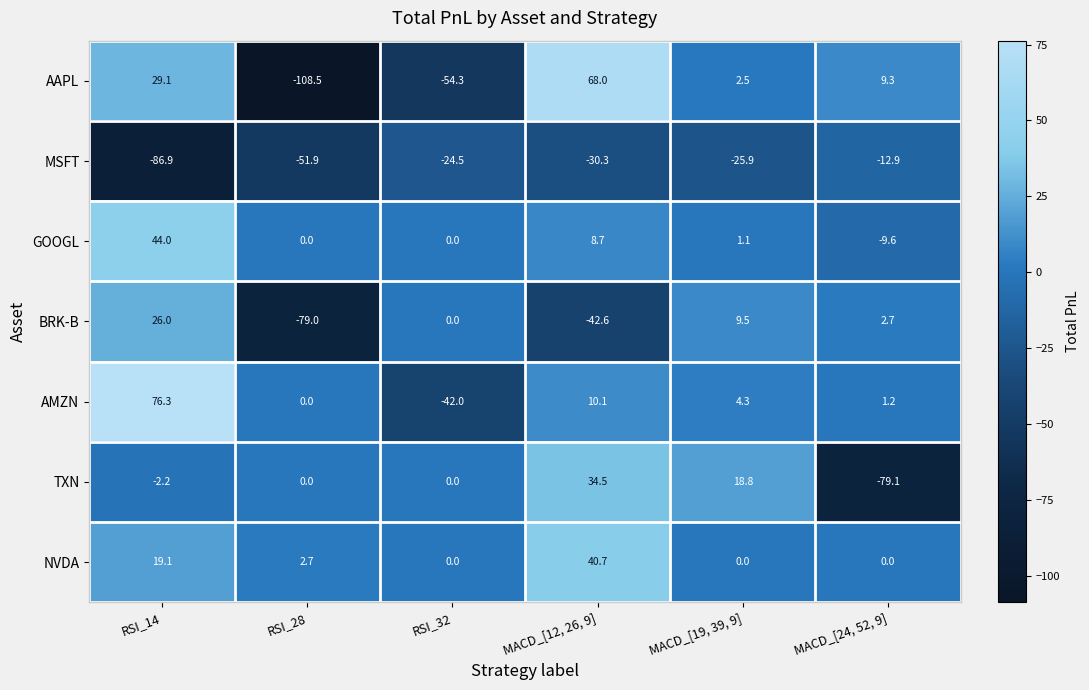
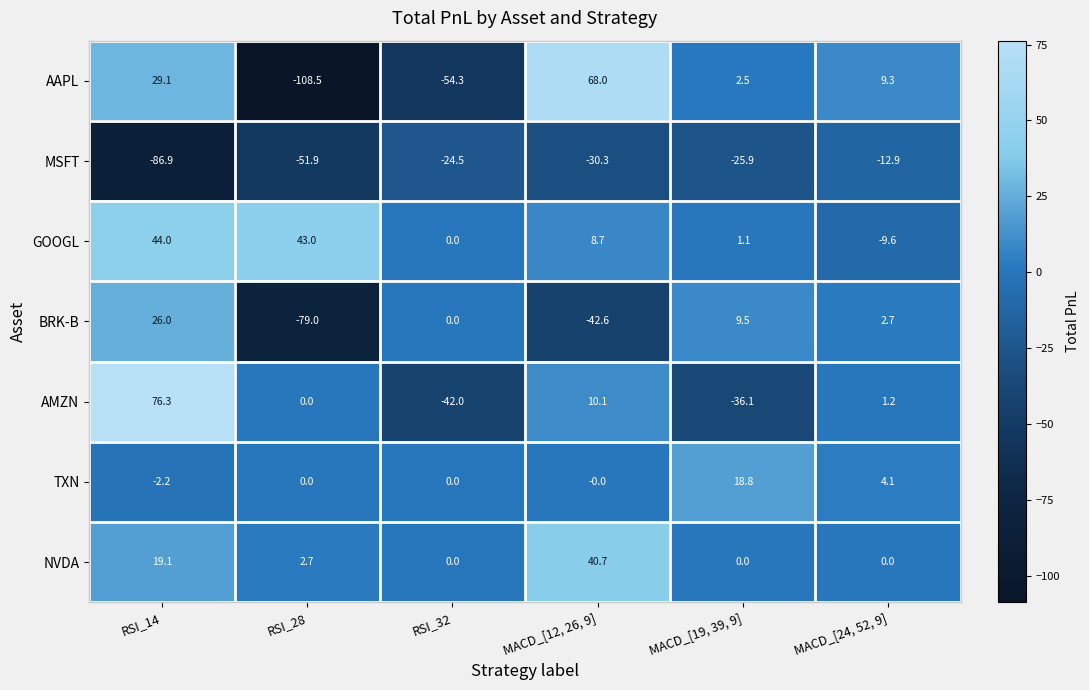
GOOGL, RSI_28: 0.0 -> 43.0
AMZN, MACD_[19, 39, 9]: 4.3 -> -36.1
TXN, MACD_[12, 26, 9]: 34.5 -> -0.0
TXN, MACD_[24, 52, 9]: -79.1 -> 4.1
